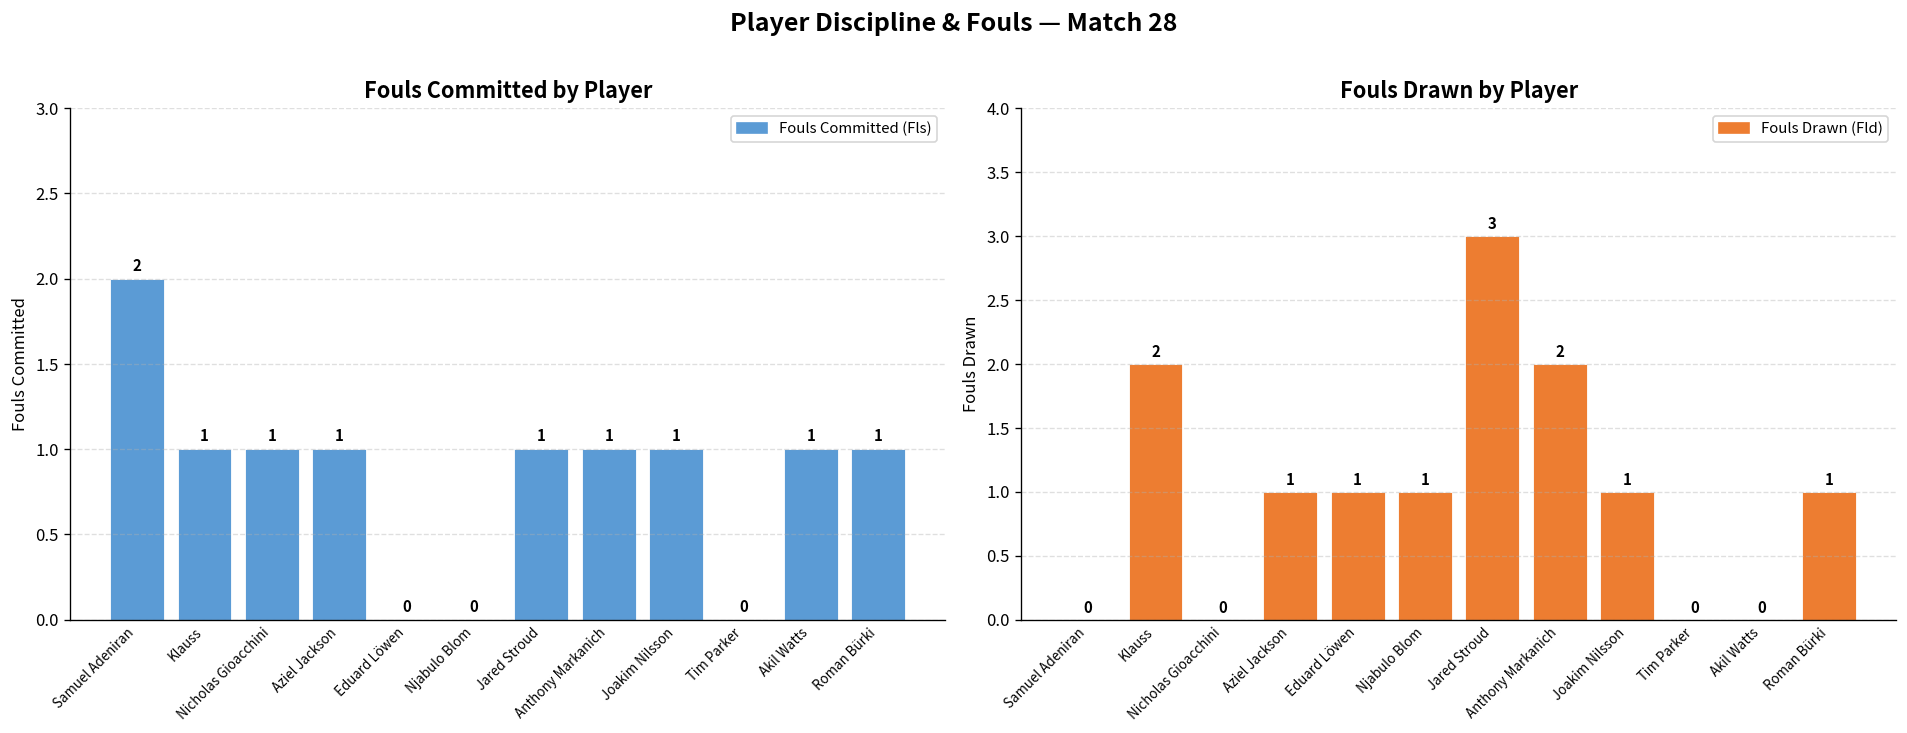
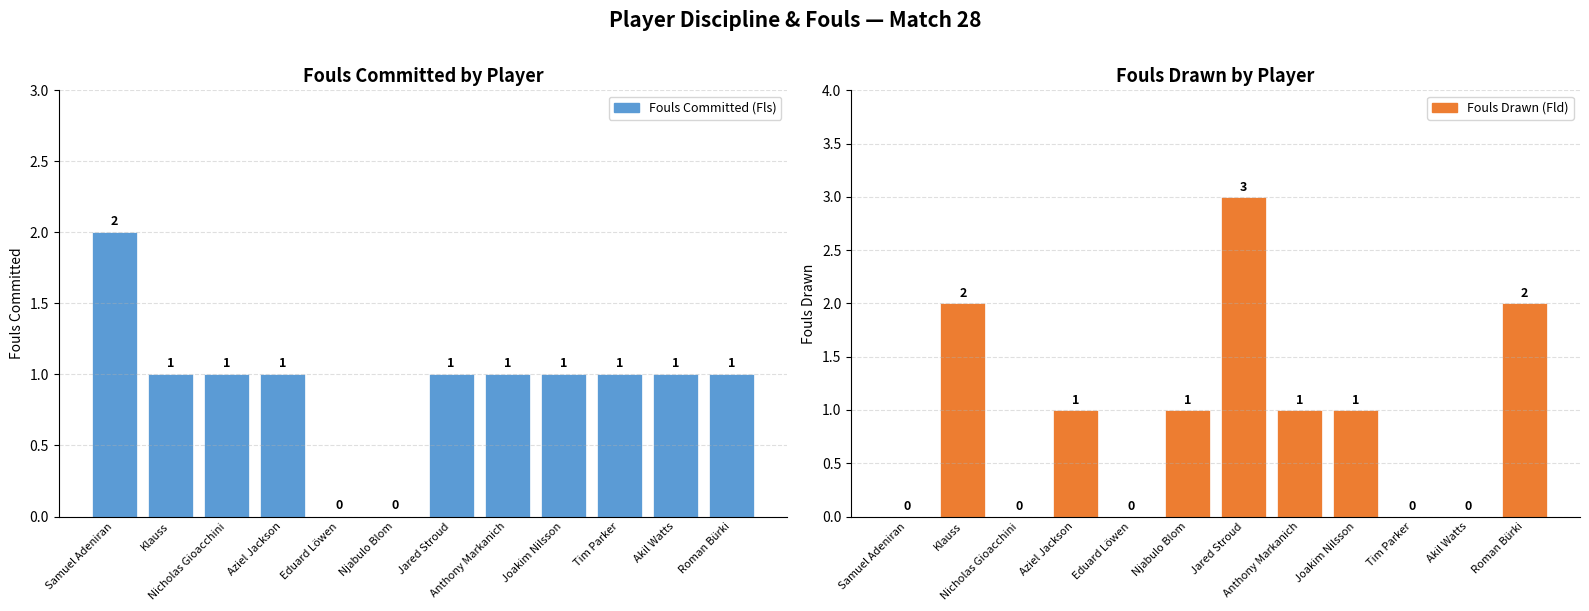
Fouls Committed by Player, Tim Parker: 0 -> 1
Fouls Drawn by Player, Eduard Löwen: 1 -> 0
Fouls Drawn by Player, Anthony Markanich: 2 -> 1
Fouls Drawn by Player, Roman Bürki: 1 -> 2
